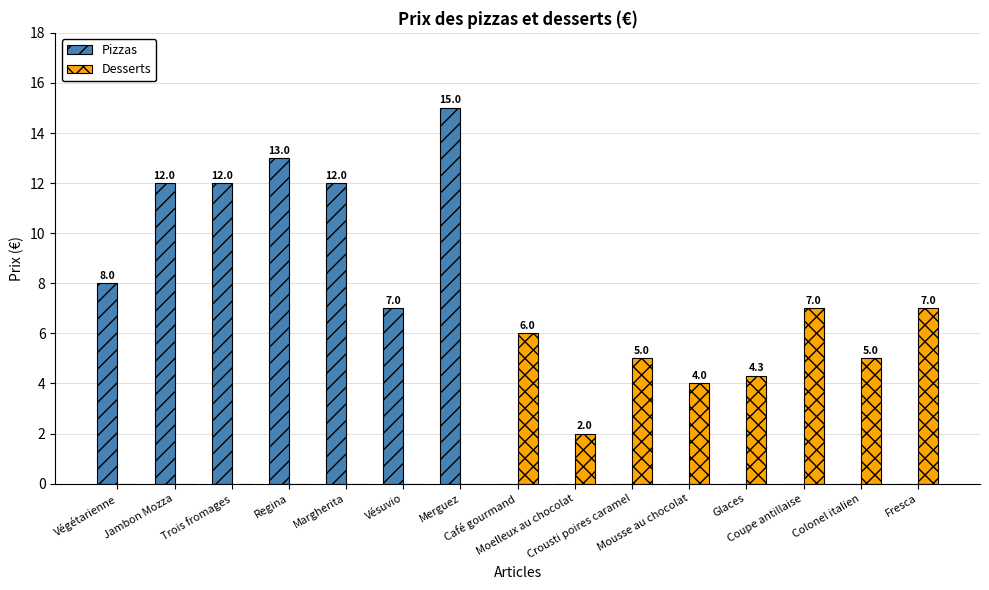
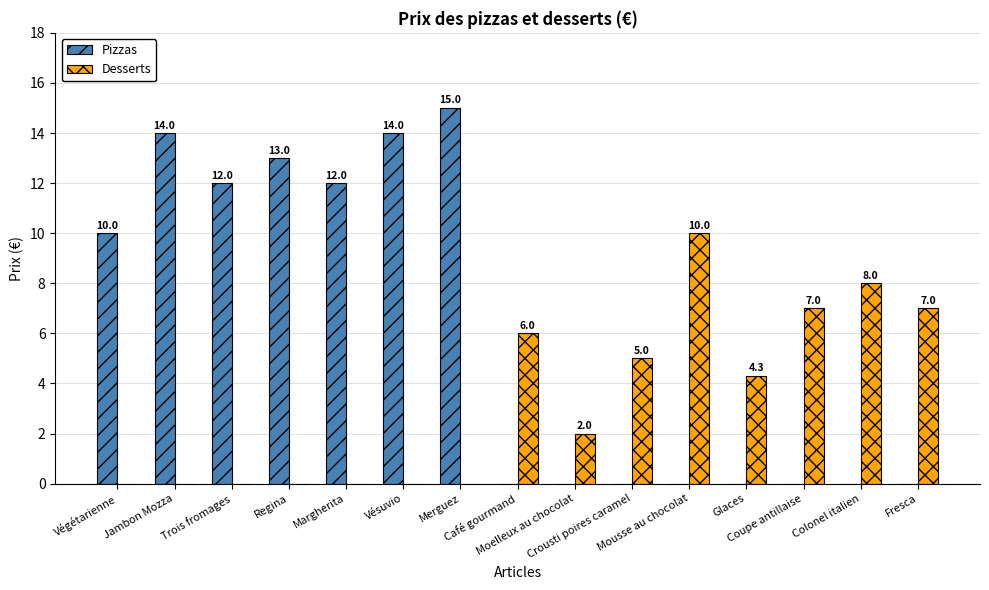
Pizzas, Végétarienne: 8.0 -> 10.0
Pizzas, Jambon Mozza: 12.0 -> 14.0
Pizzas, Vésuvio: 7.0 -> 14.0
Desserts, Mousse au chocolat: 4.0 -> 10.0
Desserts, Colonel italien: 5.0 -> 8.0
